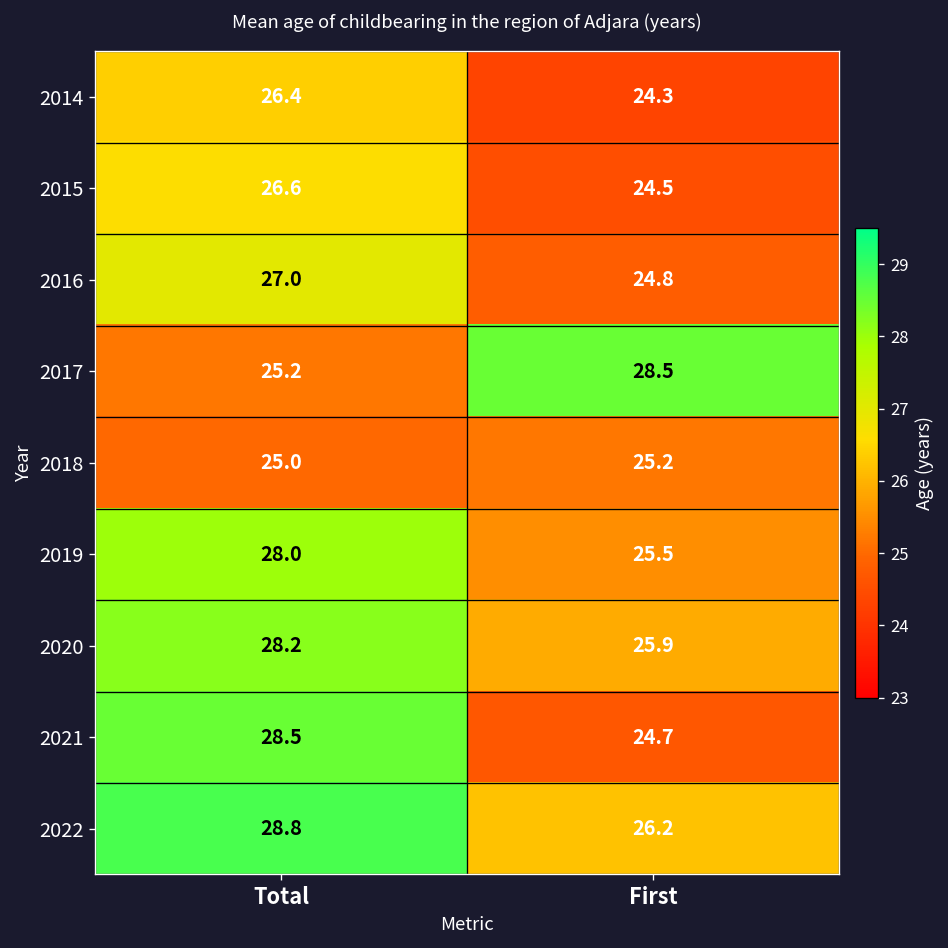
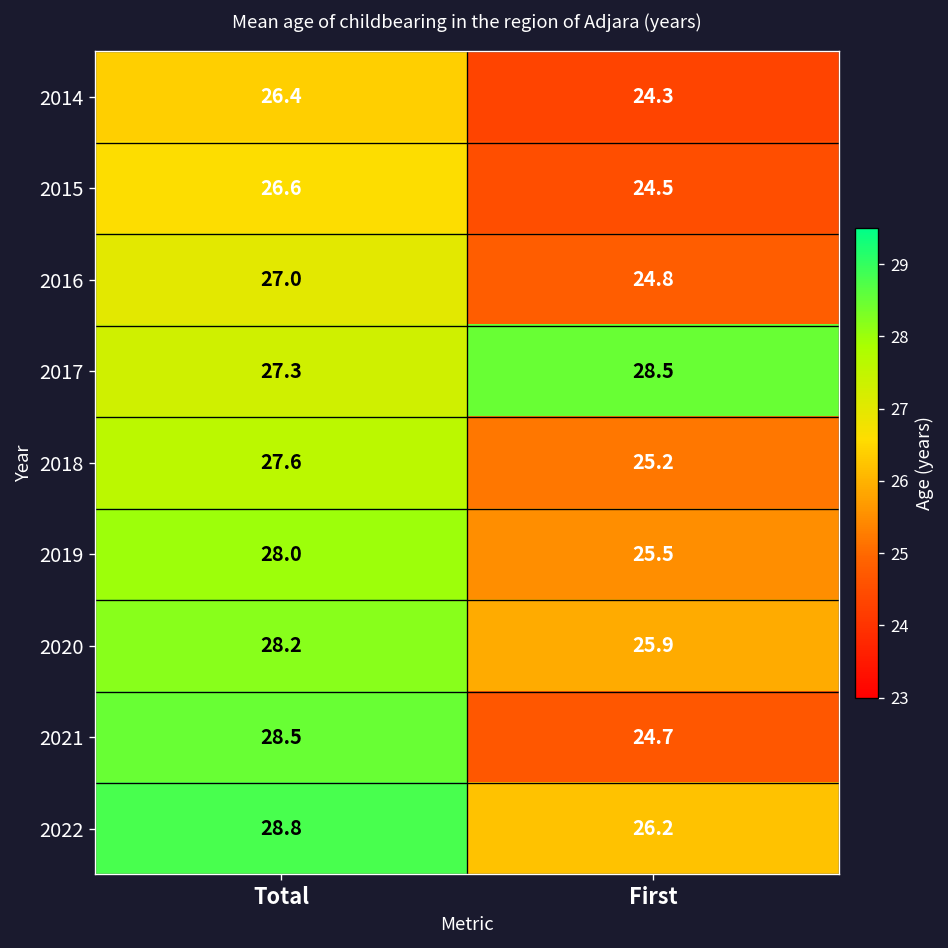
2017, Total: 25.2 -> 27.3
2018, Total: 25.0 -> 27.6
